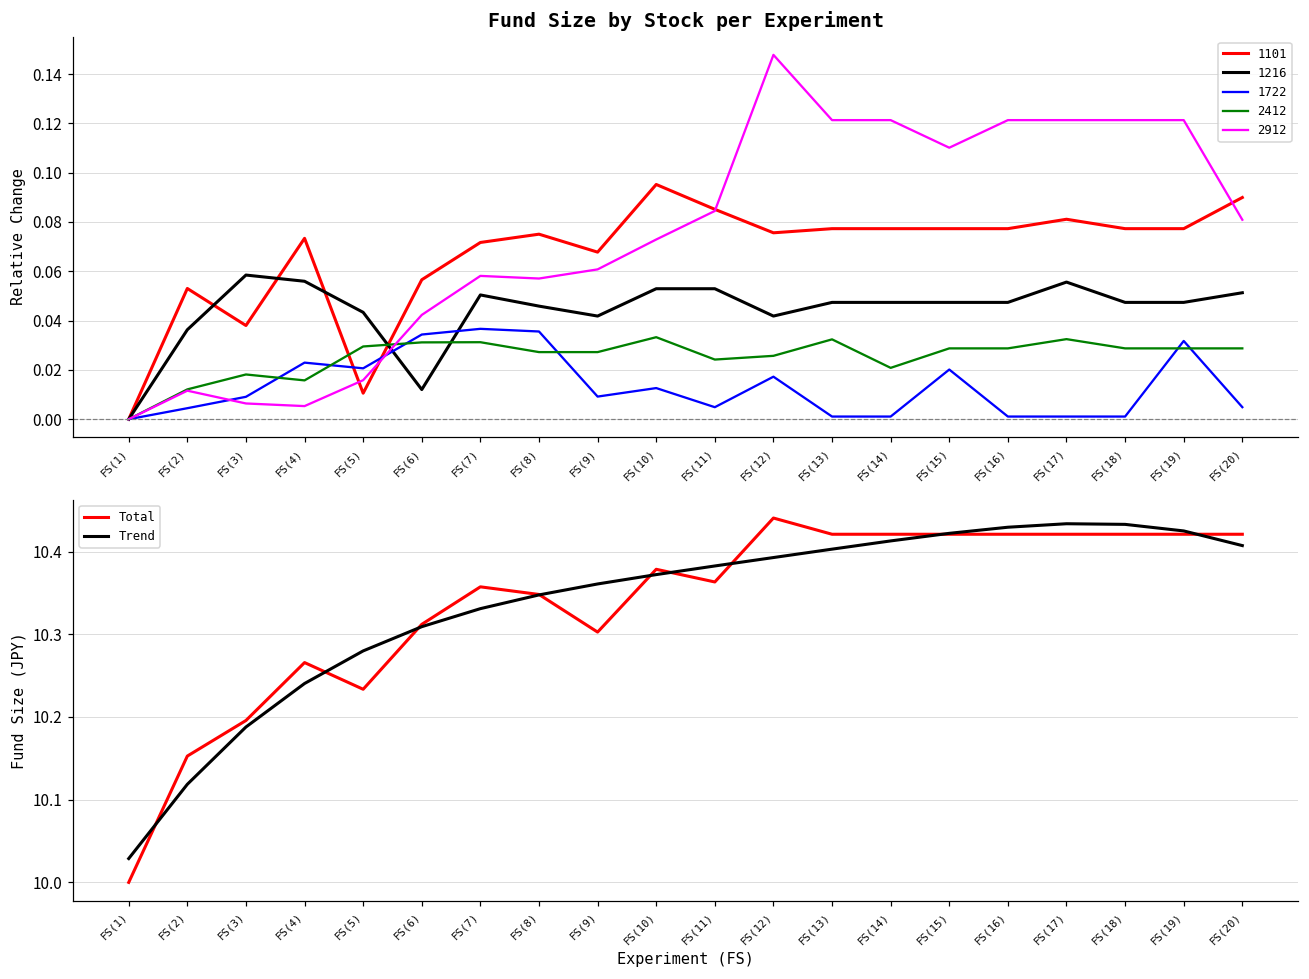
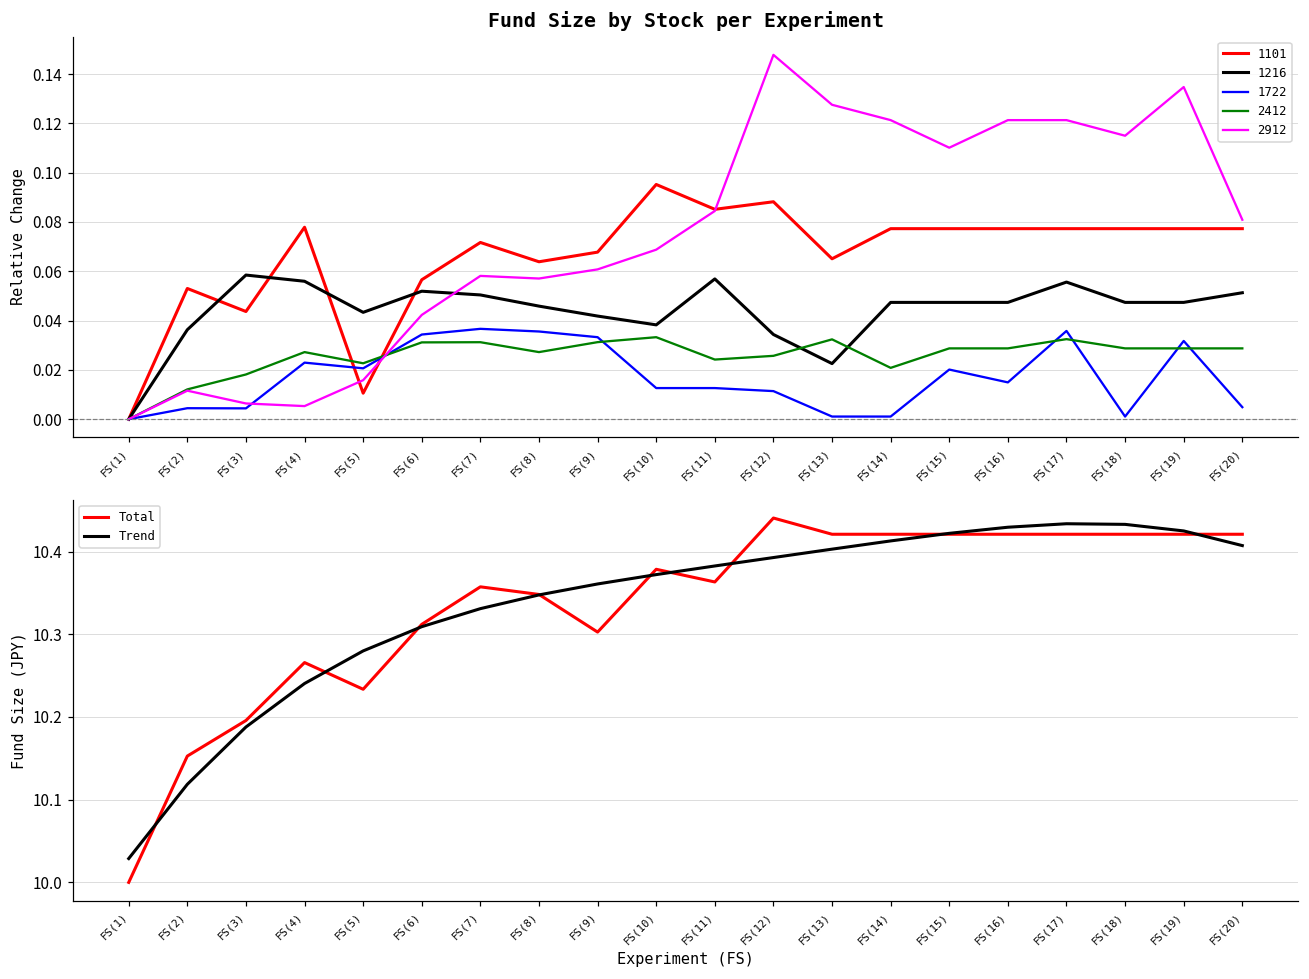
Fund Size by Stock per Experiment, 1101, FS(3): 0.038 -> 0.044
Fund Size by Stock per Experiment, 1722, FS(3): 0.009 -> 0.004
Fund Size by Stock per Experiment, 1101, FS(4): 0.073 -> 0.078
Fund Size by Stock per Experiment, 2412, FS(4): 0.016 -> 0.027
Fund Size by Stock per Experiment, 2412, FS(5): 0.030 -> 0.023
Fund Size by Stock per Experiment, 1216, FS(6): 0.012 -> 0.052
Fund Size by Stock per Experiment, 1101, FS(8): 0.075 -> 0.064
Fund Size by Stock per Experiment, 1722, FS(9): 0.009 -> 0.033
Fund Size by Stock per Experiment, 2412, FS(9): 0.027 -> 0.031
Fund Size by Stock per Experiment, 1216, FS(10): 0.053 -> 0.038
Fund Size by Stock per Experiment, 2912, FS(10): 0.073 -> 0.069
Fund Size by Stock per Experiment, 1216, FS(11): 0.053 -> 0.057
Fund Size by Stock per Experiment, 1722, FS(11): 0.005 -> 0.013
Fund Size by Stock per Experiment, 1101, FS(12): 0.076 -> 0.088
Fund Size by Stock per Experiment, 1216, FS(12): 0.042 -> 0.034
Fund Size by Stock per Experiment, 1722, FS(12): 0.017 -> 0.011
Fund Size by Stock per Experiment, 1101, FS(13): 0.077 -> 0.065
Fund Size by Stock per Experiment, 1216, FS(13): 0.047 -> 0.023
Fund Size by Stock per Experiment, 2912, FS(13): 0.121 -> 0.128
Fund Size by Stock per Experiment, 1722, FS(16): 0.001 -> 0.015
Fund Size by Stock per Experiment, 1101, FS(17): 0.081 -> 0.077
Fund Size by Stock per Experiment, 1722, FS(17): 0.001 -> 0.036
Fund Size by Stock per Experiment, 2912, FS(18): 0.121 -> 0.115
Fund Size by Stock per Experiment, 2912, FS(19): 0.121 -> 0.135
Fund Size by Stock per Experiment, 1101, FS(20): 0.090 -> 0.077
